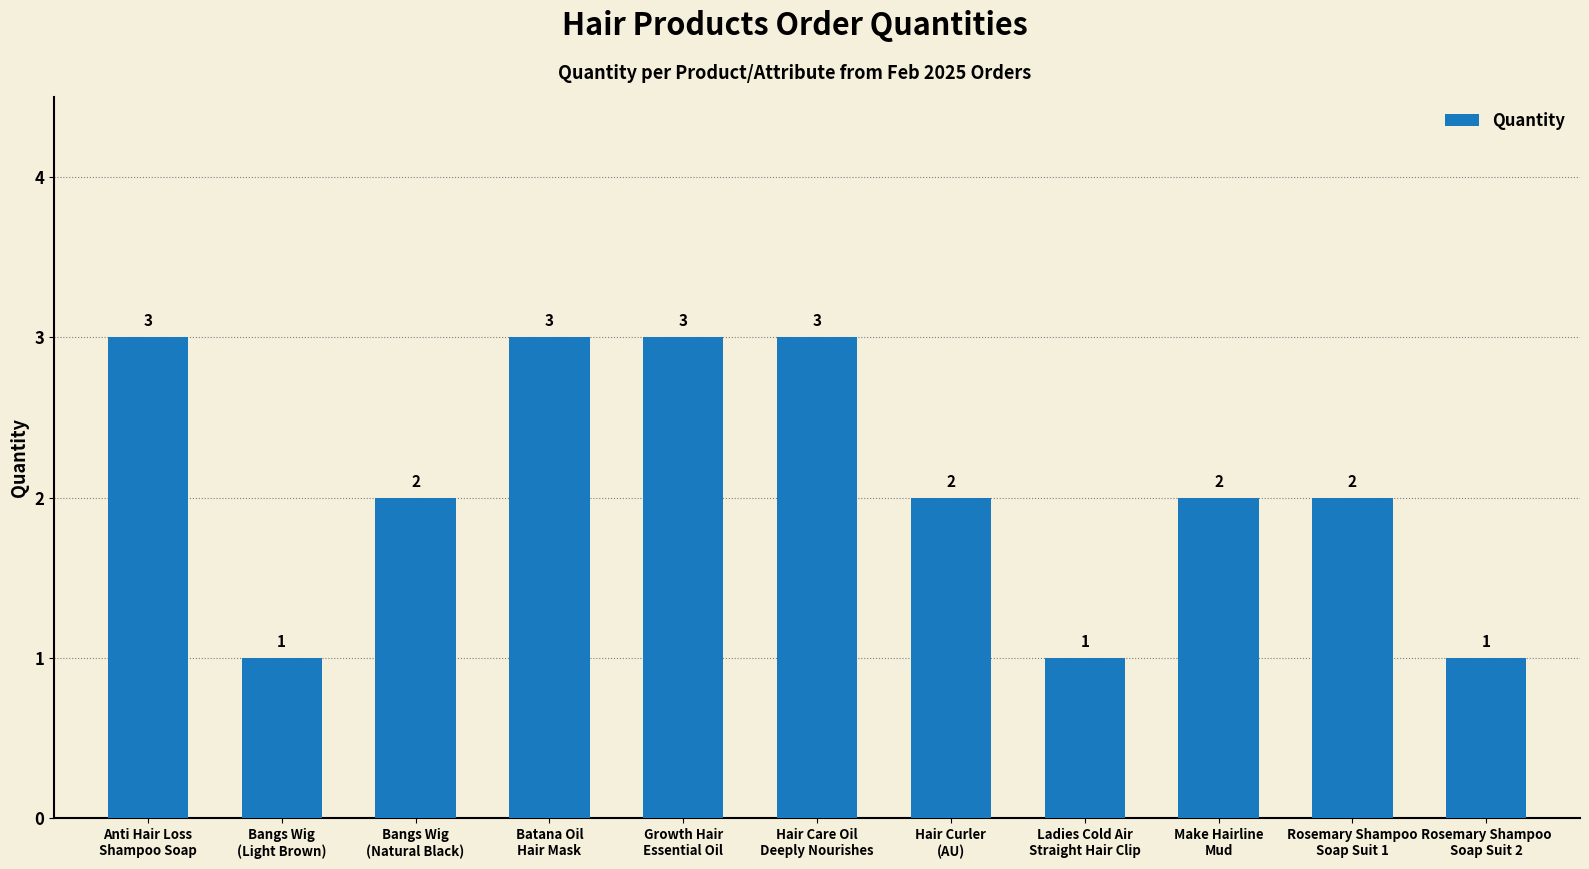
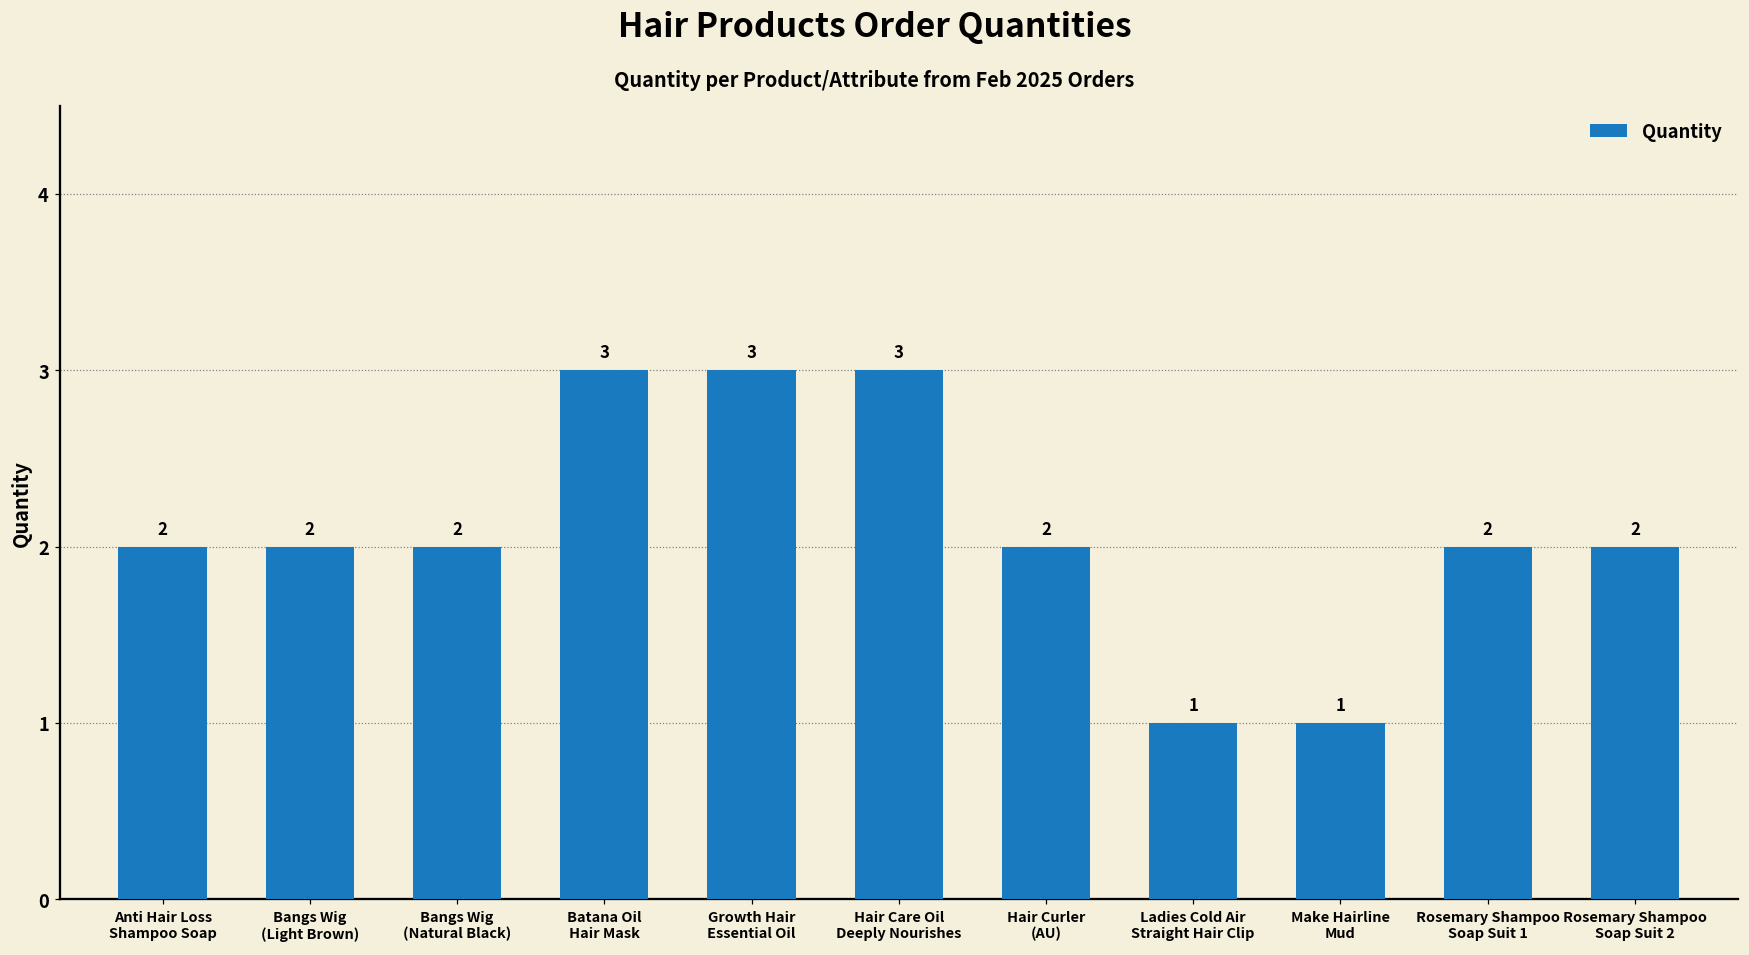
Anti Hair Loss Shampoo Soap: 3 -> 2
Bangs Wig (Light Brown): 1 -> 2
Make Hairline Mud: 2 -> 1
Rosemary Shampoo Soap Suit 2: 1 -> 2
